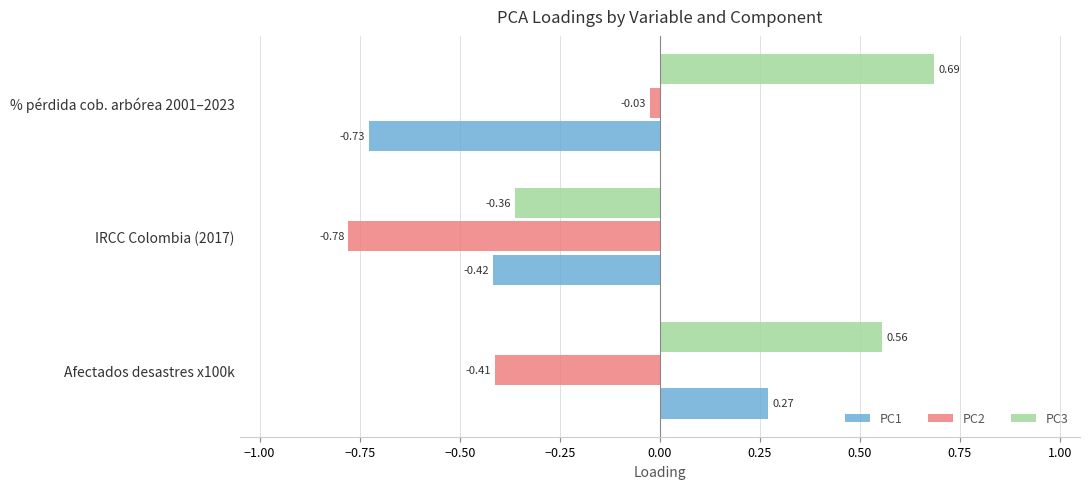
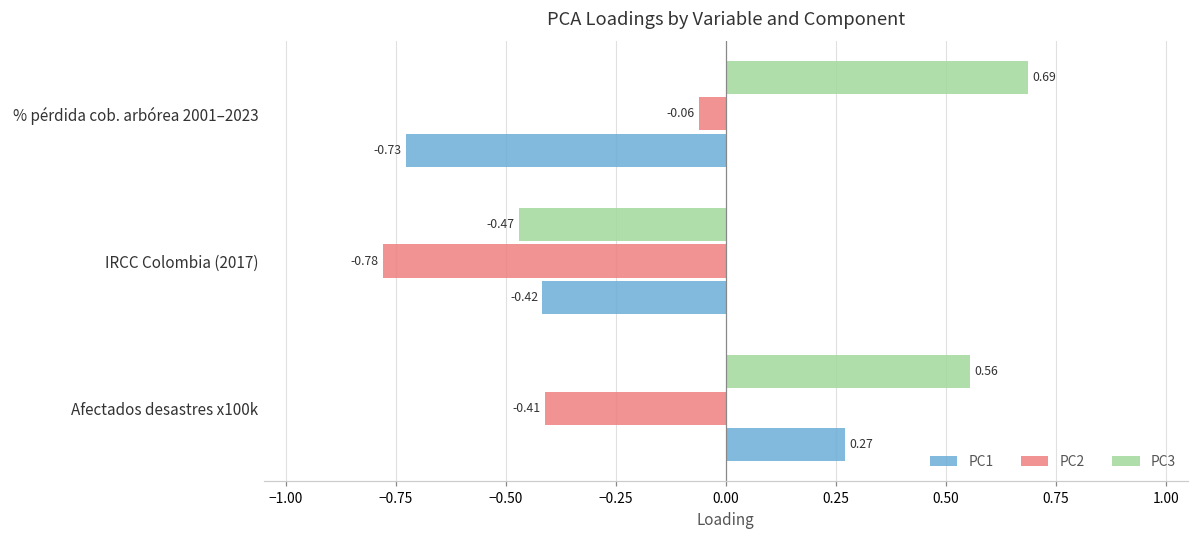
PC2, % pérdida cob. arbórea 2001–2023: -0.03 -> -0.06
PC3, IRCC Colombia (2017): -0.36 -> -0.47
